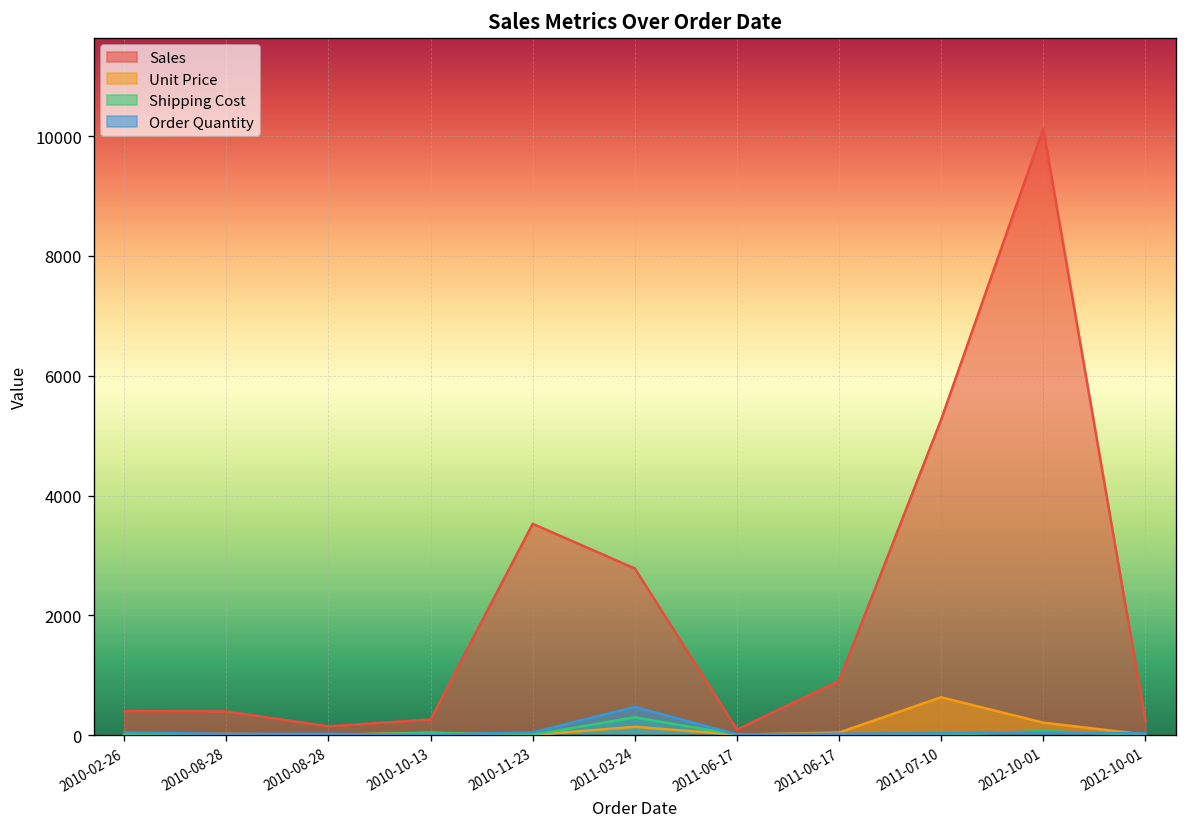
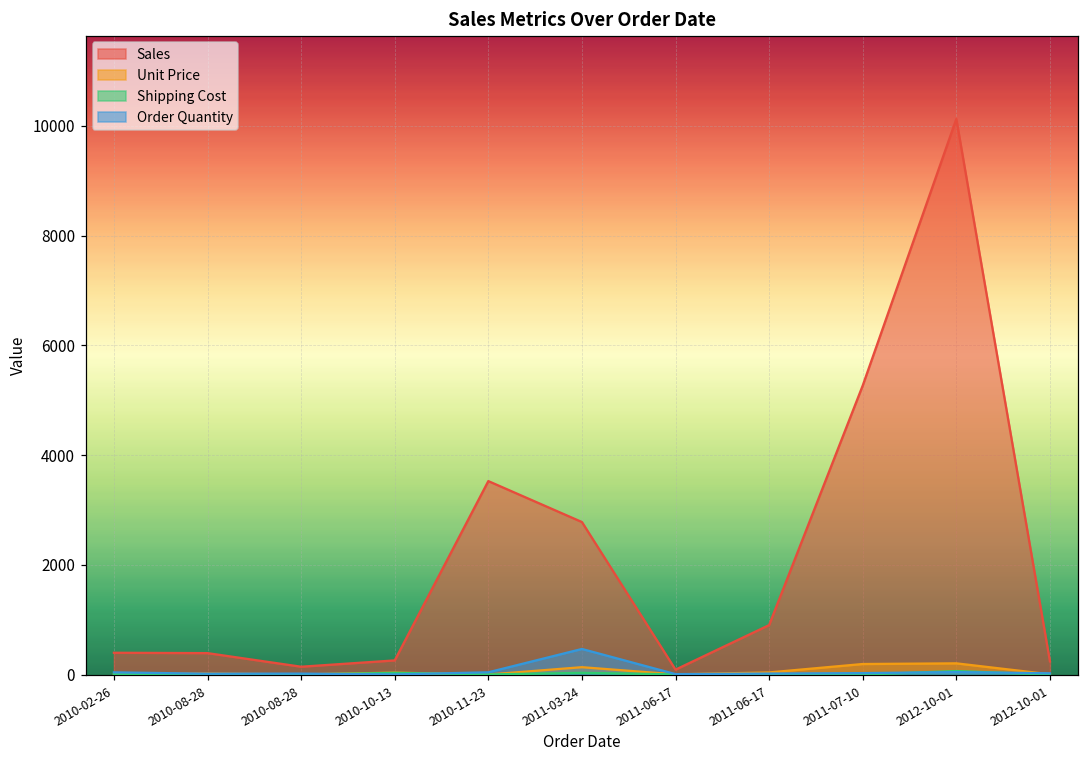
Shipping Cost, 2011-03-24: 300 -> 0
Unit Price, 2011-07-10: 600 -> 200
